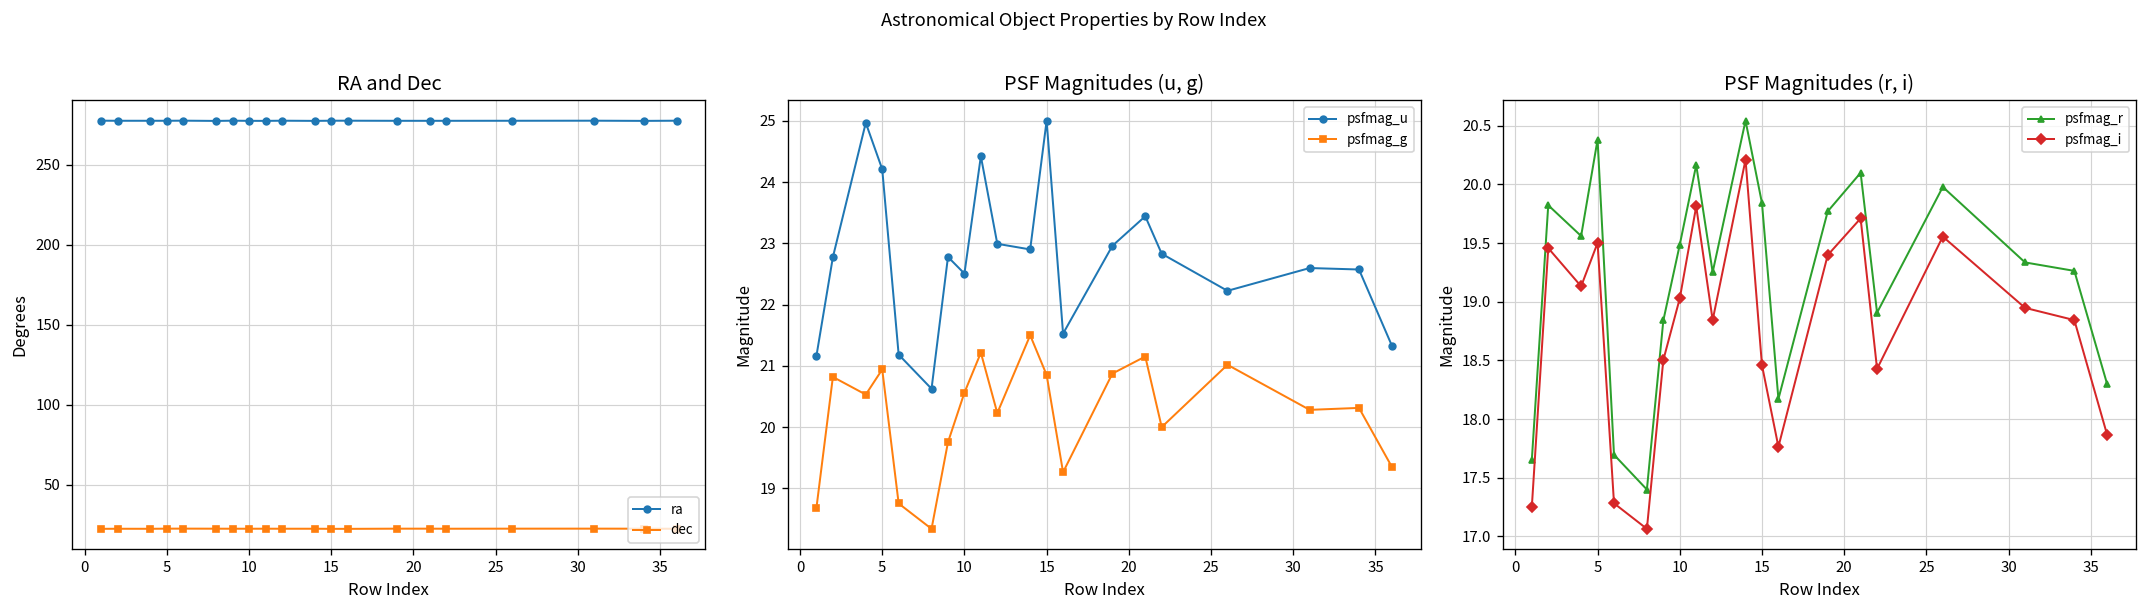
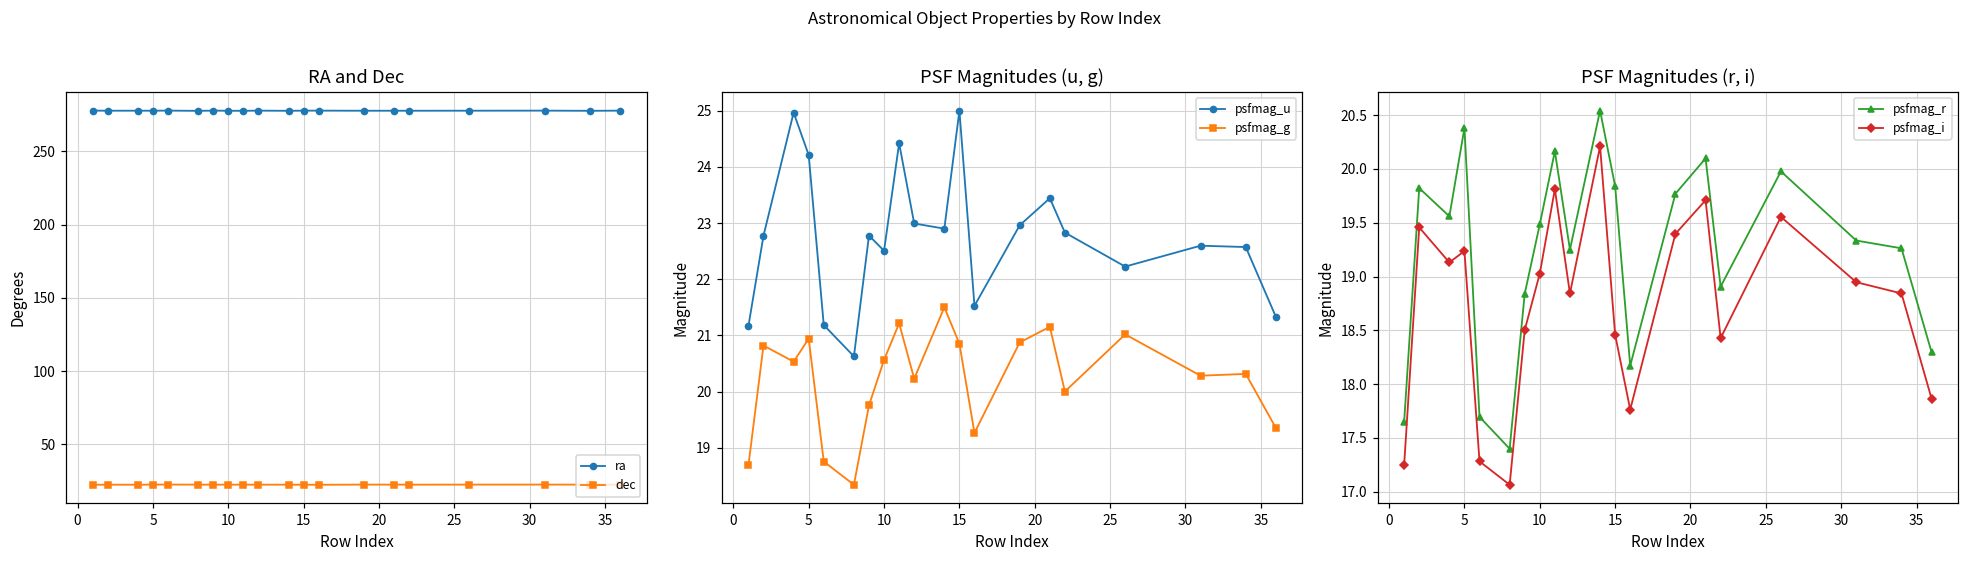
PSF Magnitudes (r, i), psfmag_i, 5: 19.5 -> 19.2
